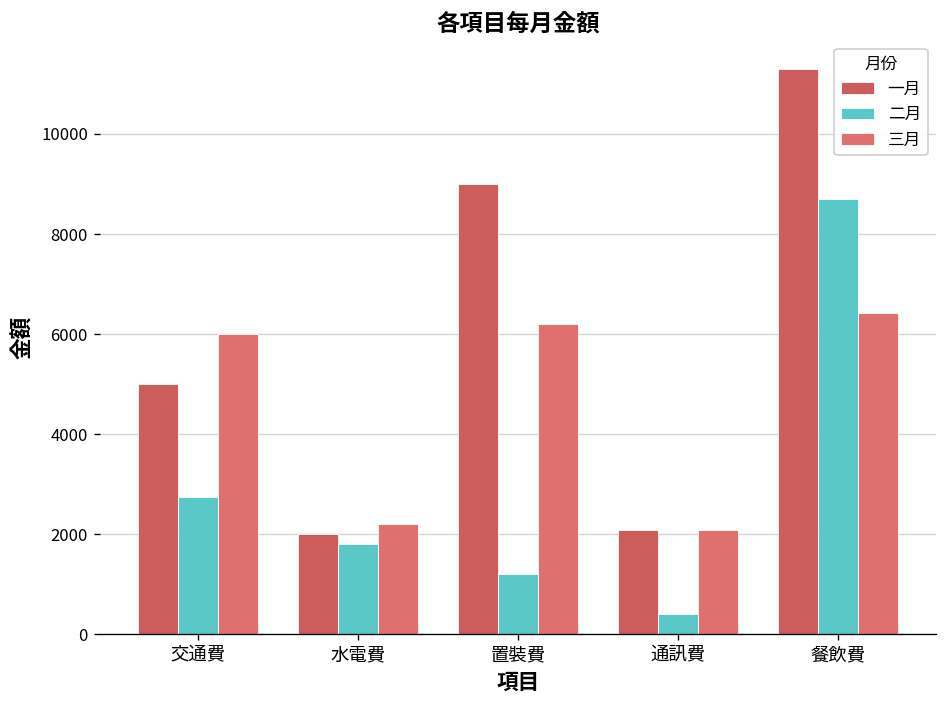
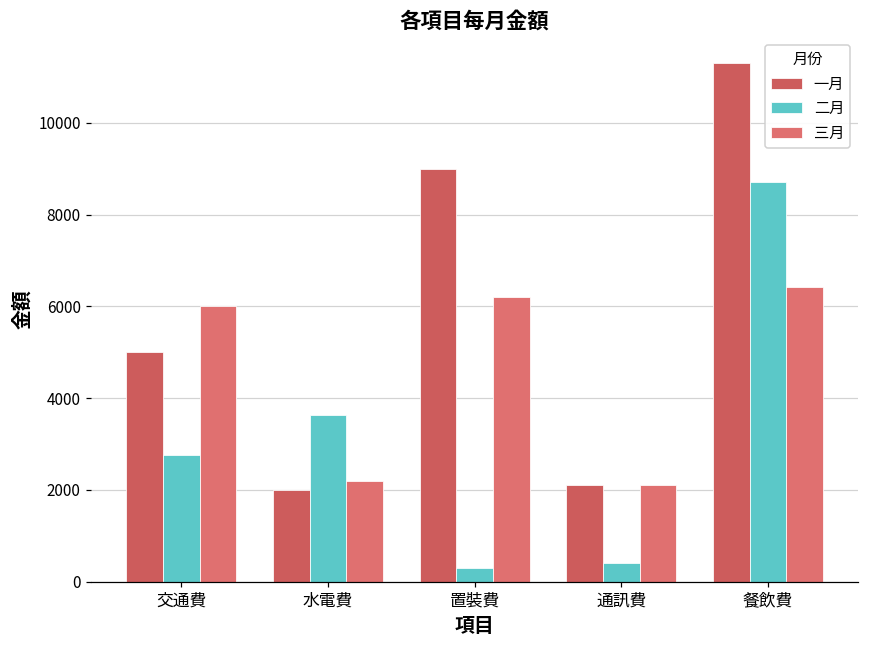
二月, 水電費: 1800 -> 3600
二月, 置裝費: 1200 -> 300
